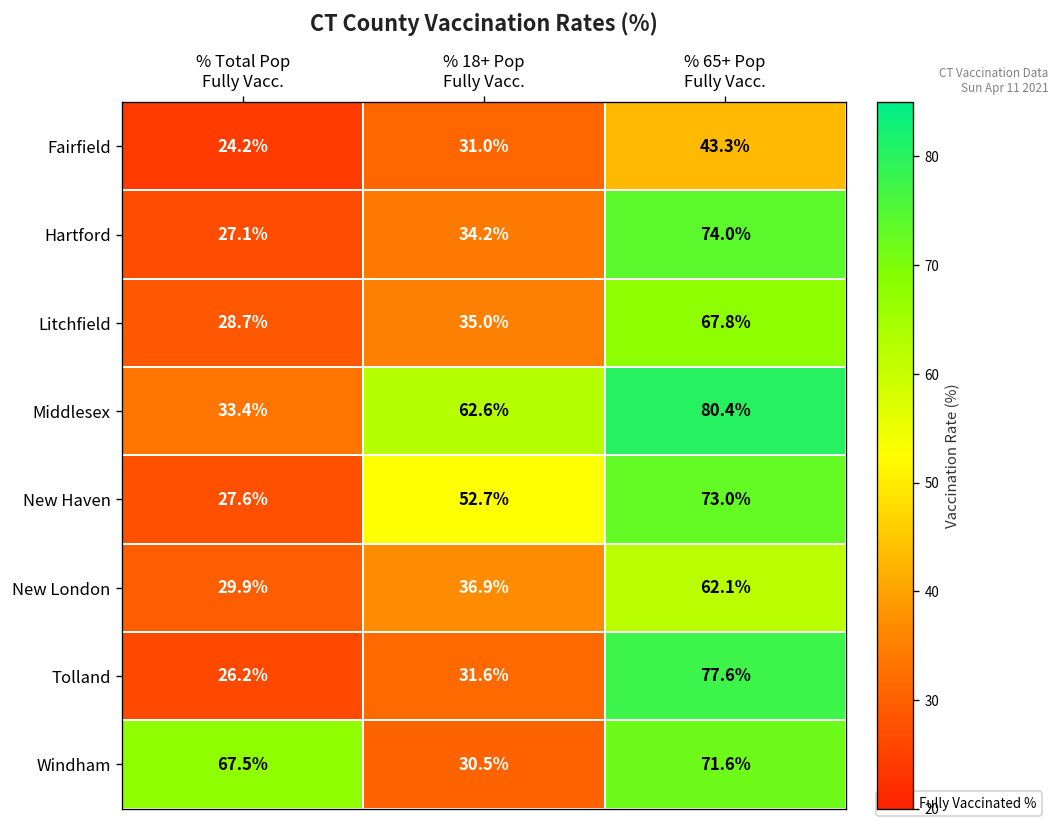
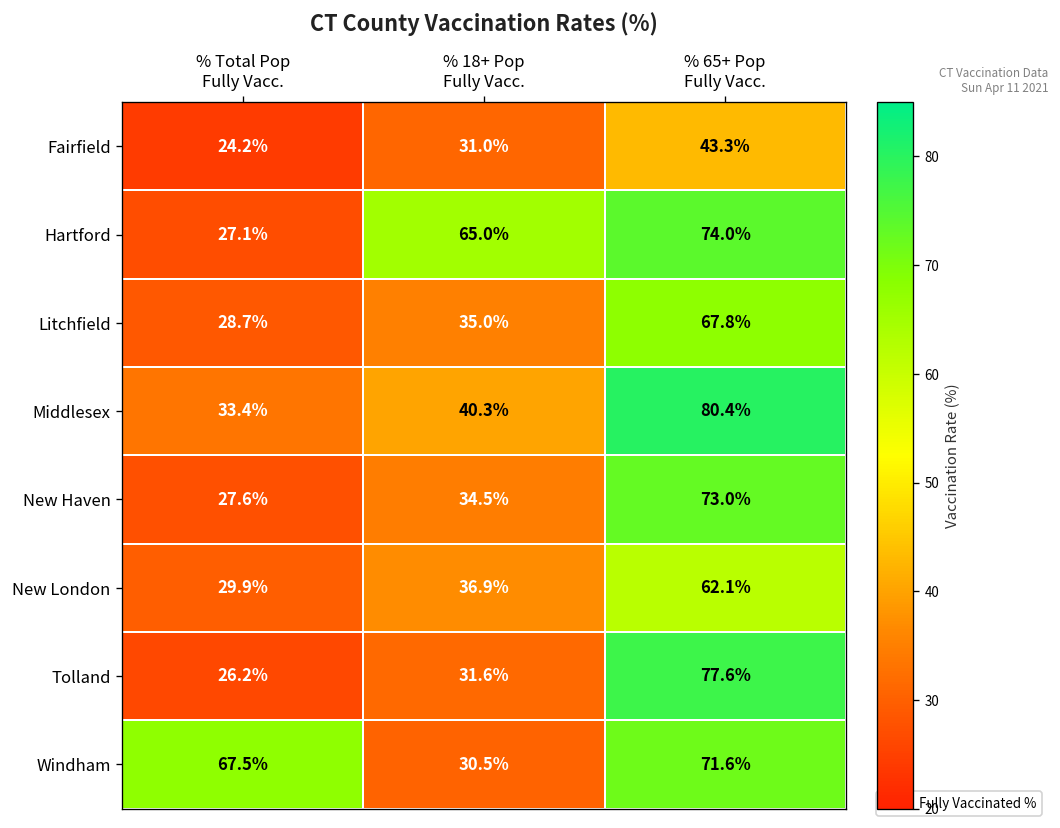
Hartford, % 18+ Pop Fully Vacc.: 34.2% -> 65.0%
Middlesex, % 18+ Pop Fully Vacc.: 62.6% -> 40.3%
New Haven, % 18+ Pop Fully Vacc.: 52.7% -> 34.5%
